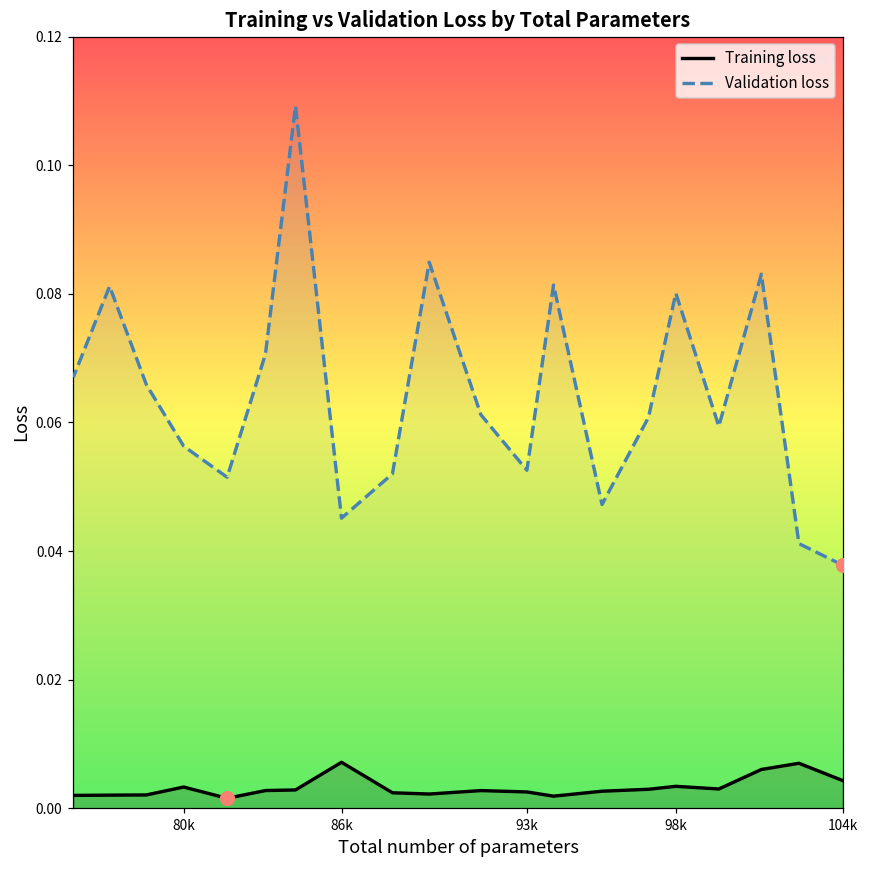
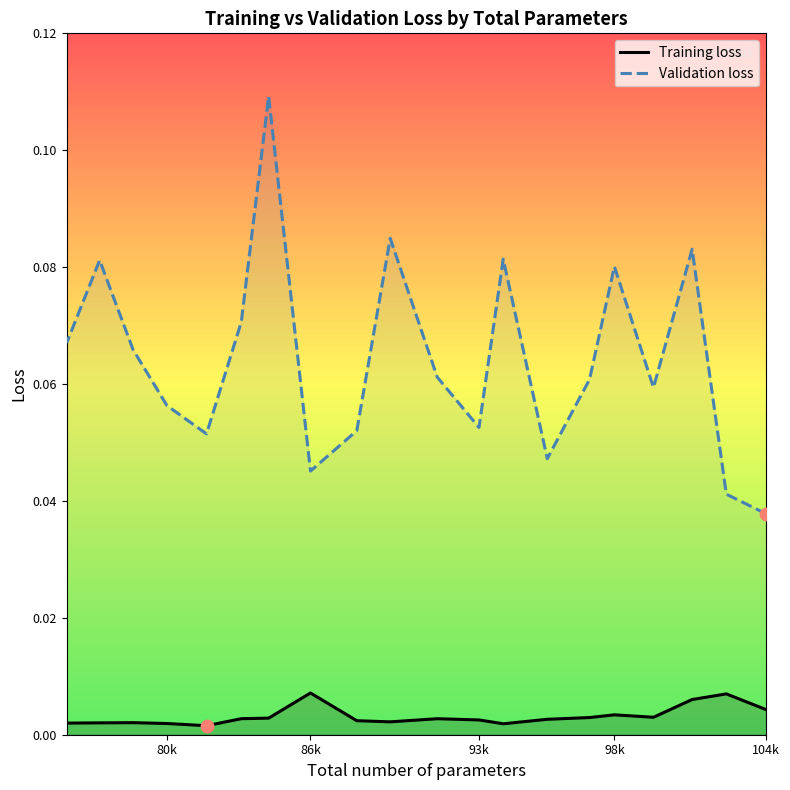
Training loss, 80k: 0.003 -> 0.002
